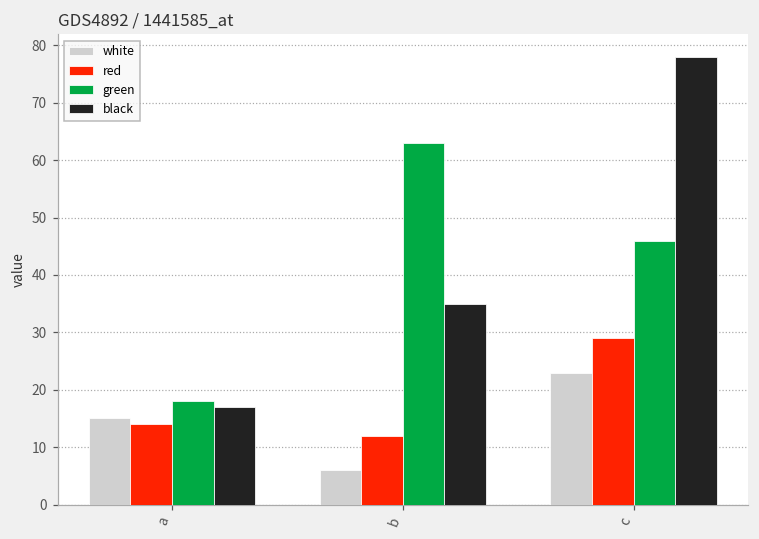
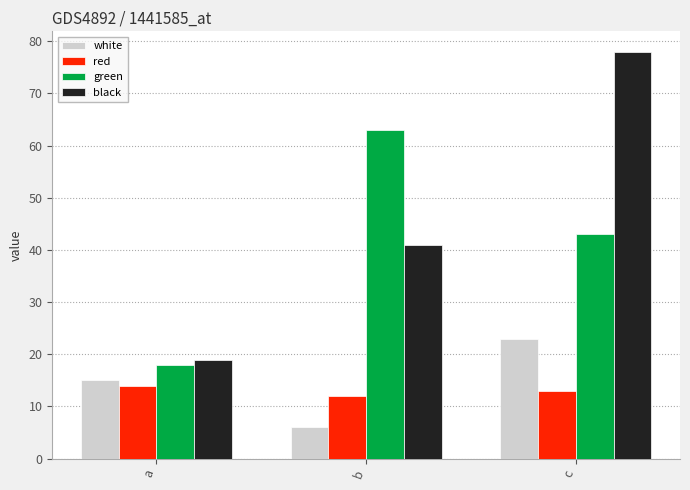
black, a: 17 -> 19
black, b: 35 -> 41
red, c: 29 -> 13
green, c: 46 -> 43
